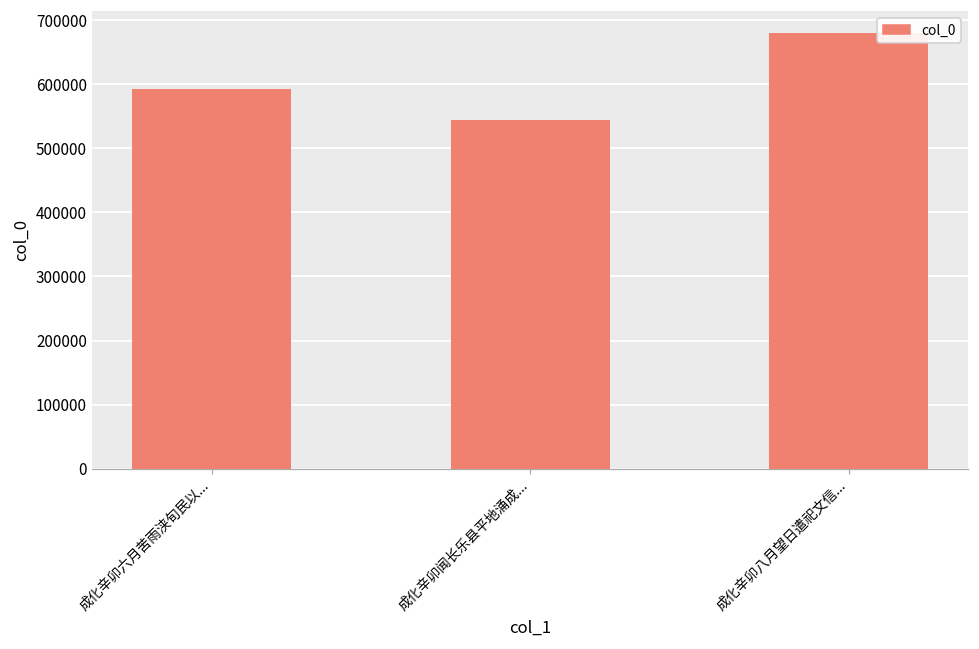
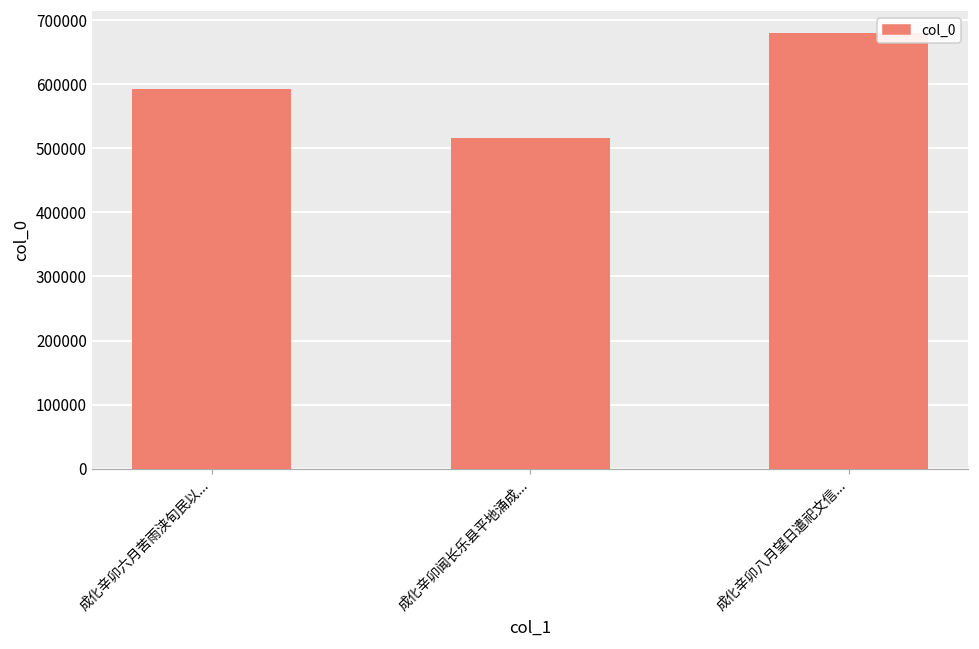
成化辛卯闻长乐县平地涌成...: 540000 -> 520000
